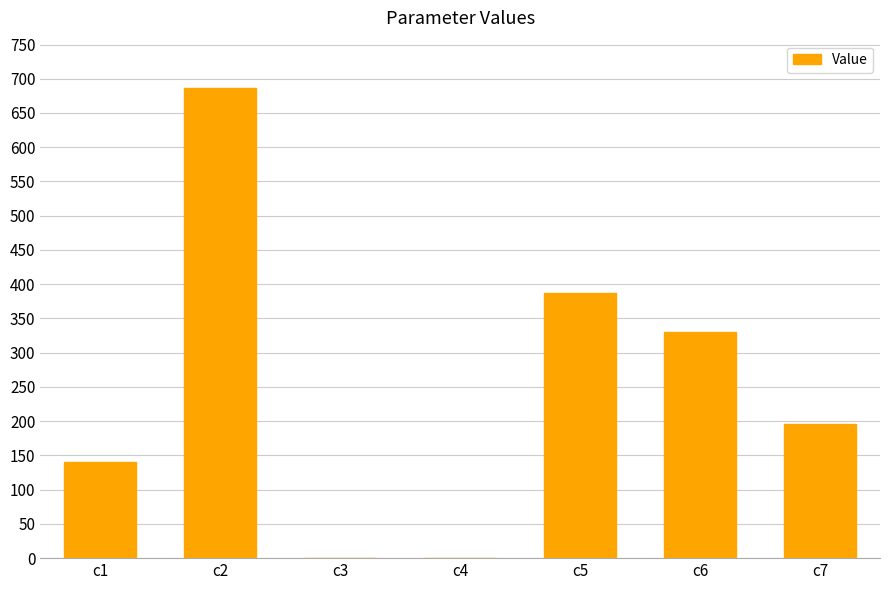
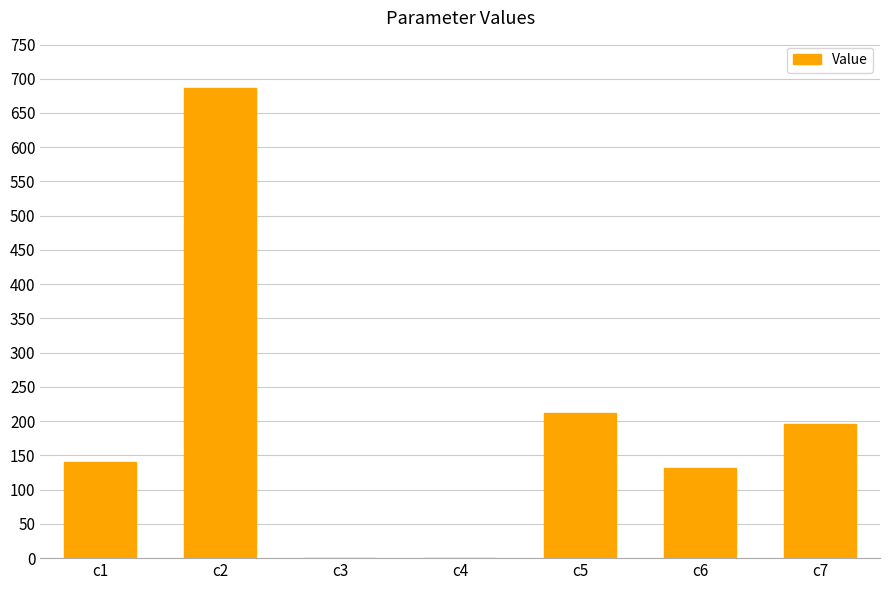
c5: 390 -> 210
c6: 330 -> 130
